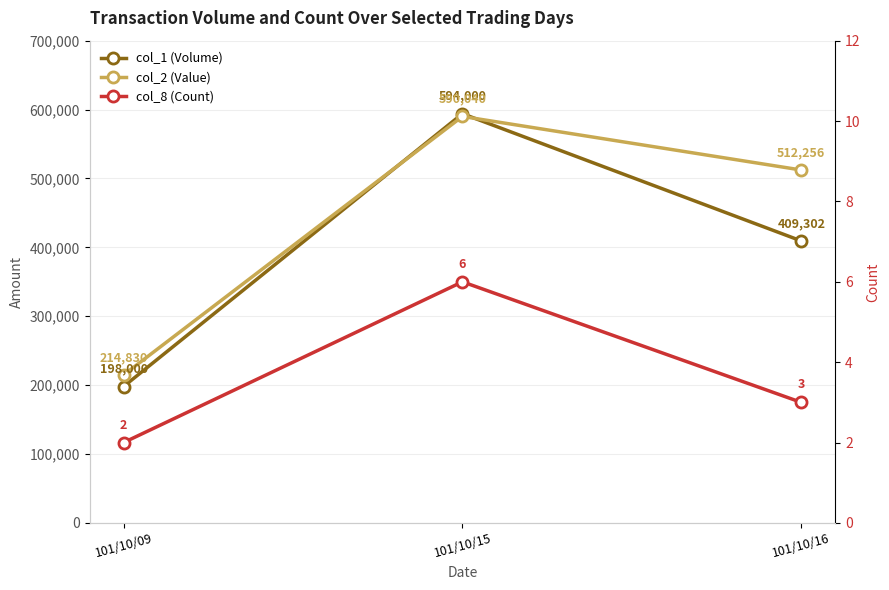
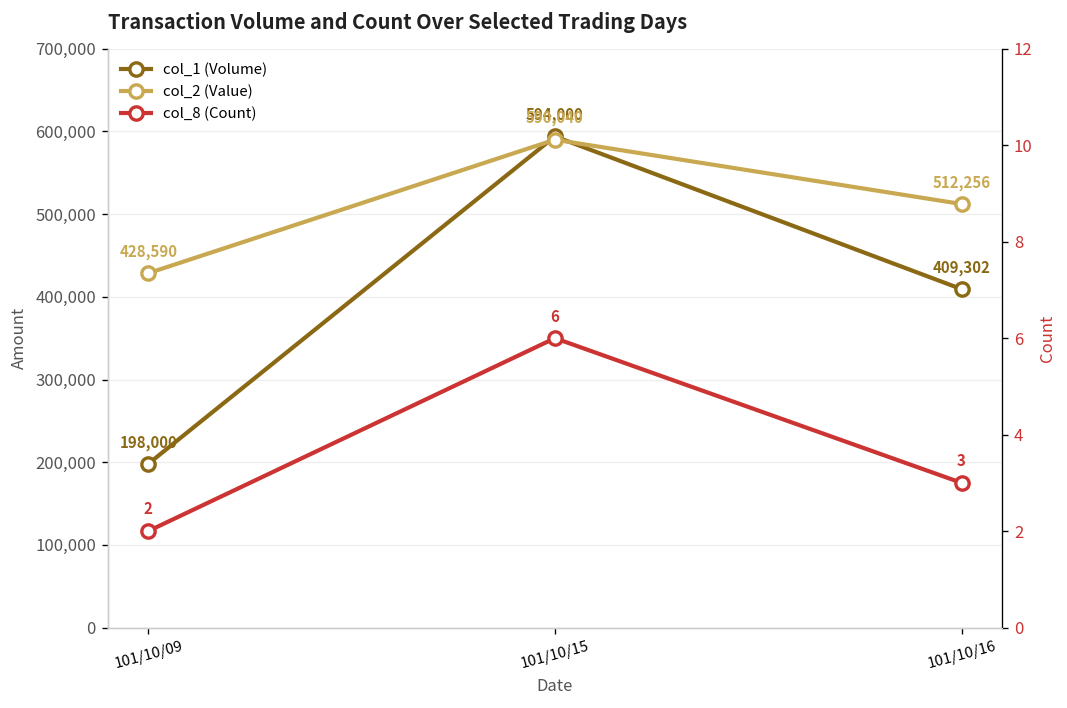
col_2 (Value), 101/10/09: 214,830 -> 428,590
